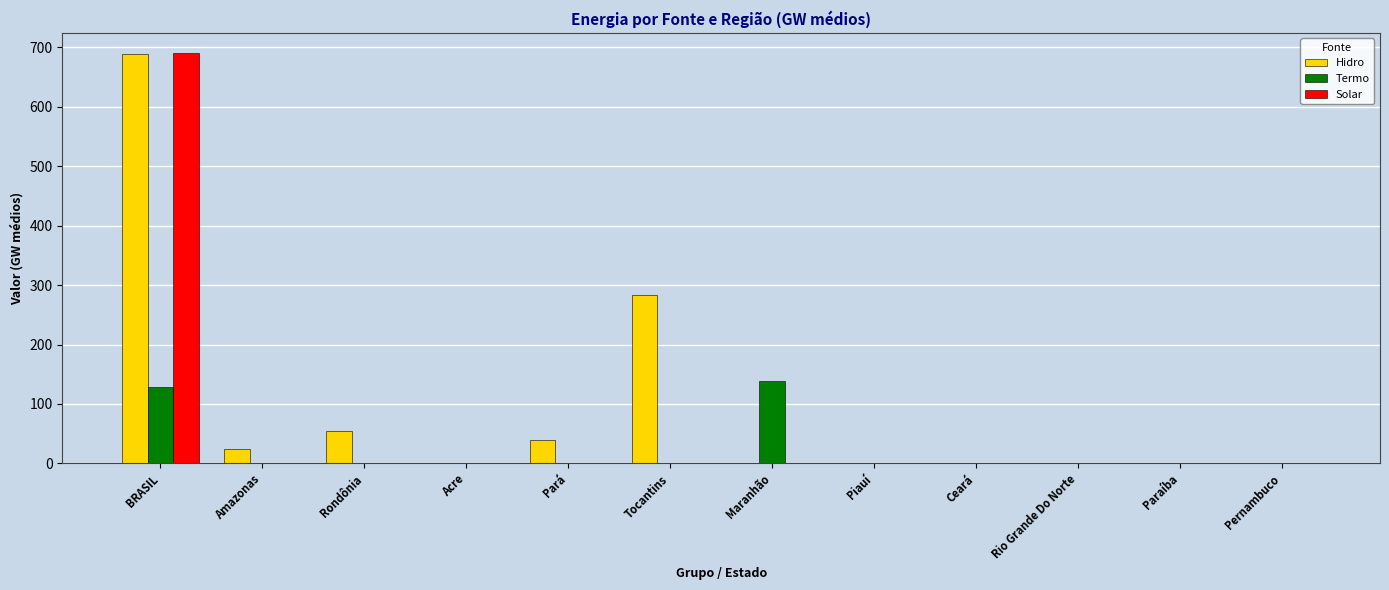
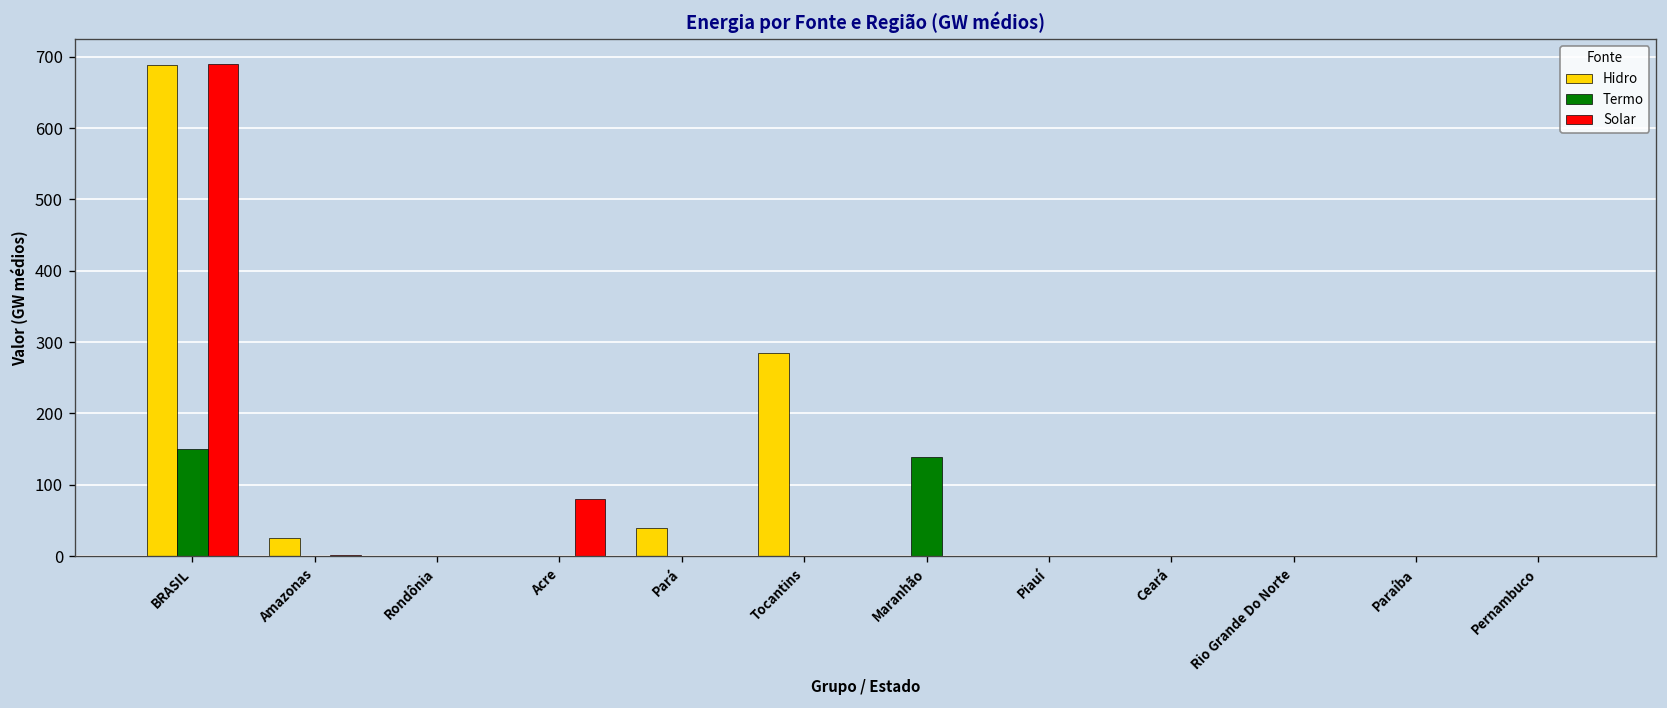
Termo, BRASIL: 130 -> 150
Hidro, Rondônia: 50 -> 0
Solar, Acre: 0 -> 80
